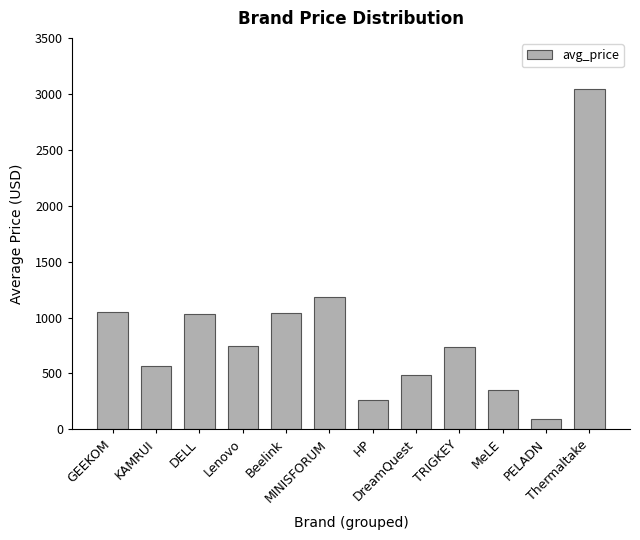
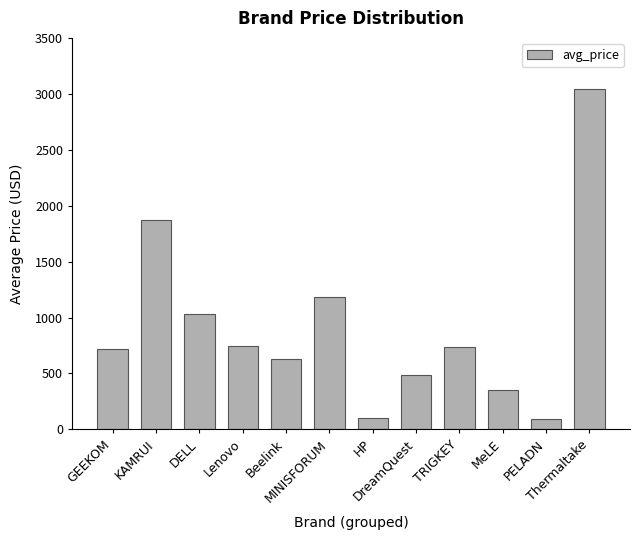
GEEKOM: 1050 -> 720
KAMRUI: 560 -> 1880
Beelink: 1040 -> 630
HP: 260 -> 100
